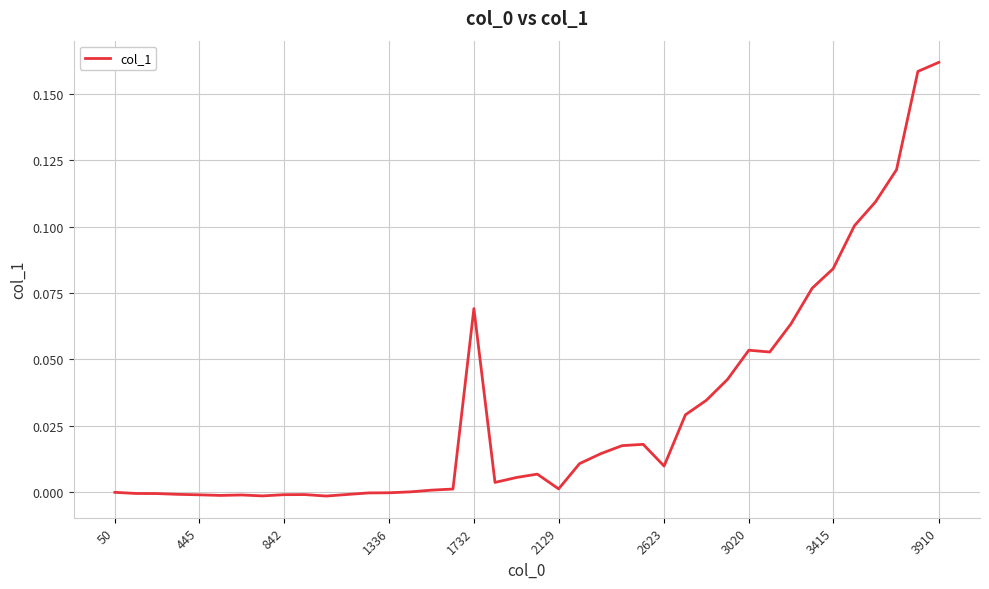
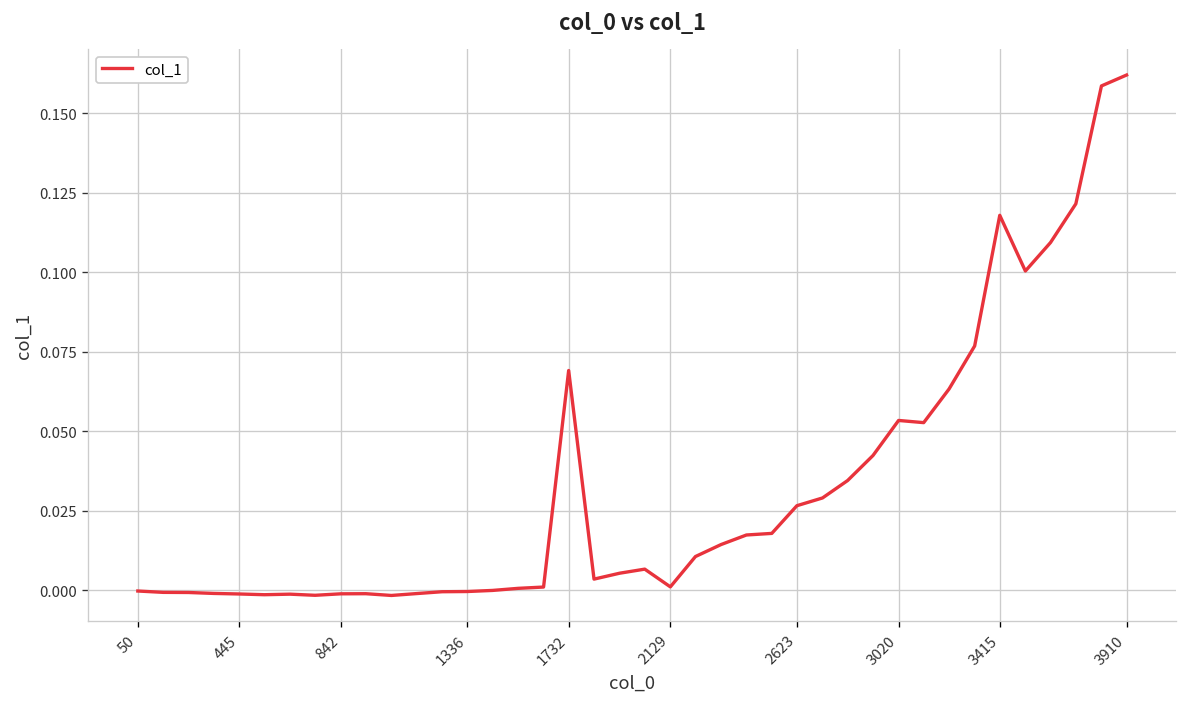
2623: 0.010 -> 0.027
3415: 0.084 -> 0.118
